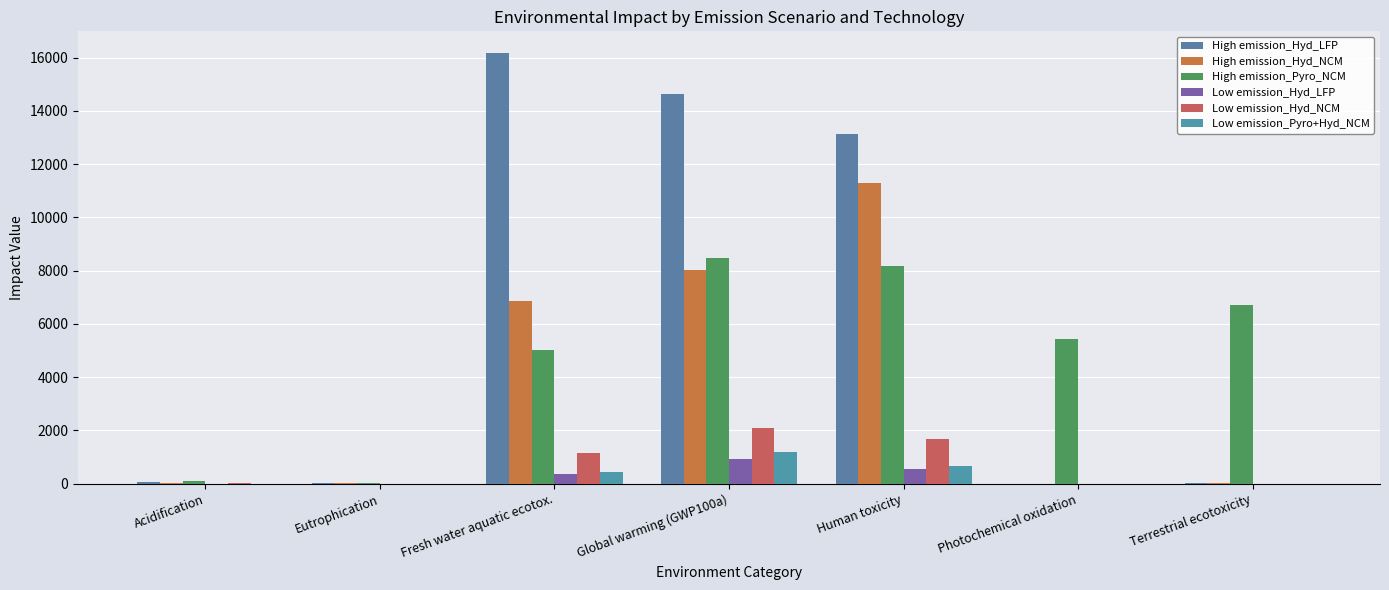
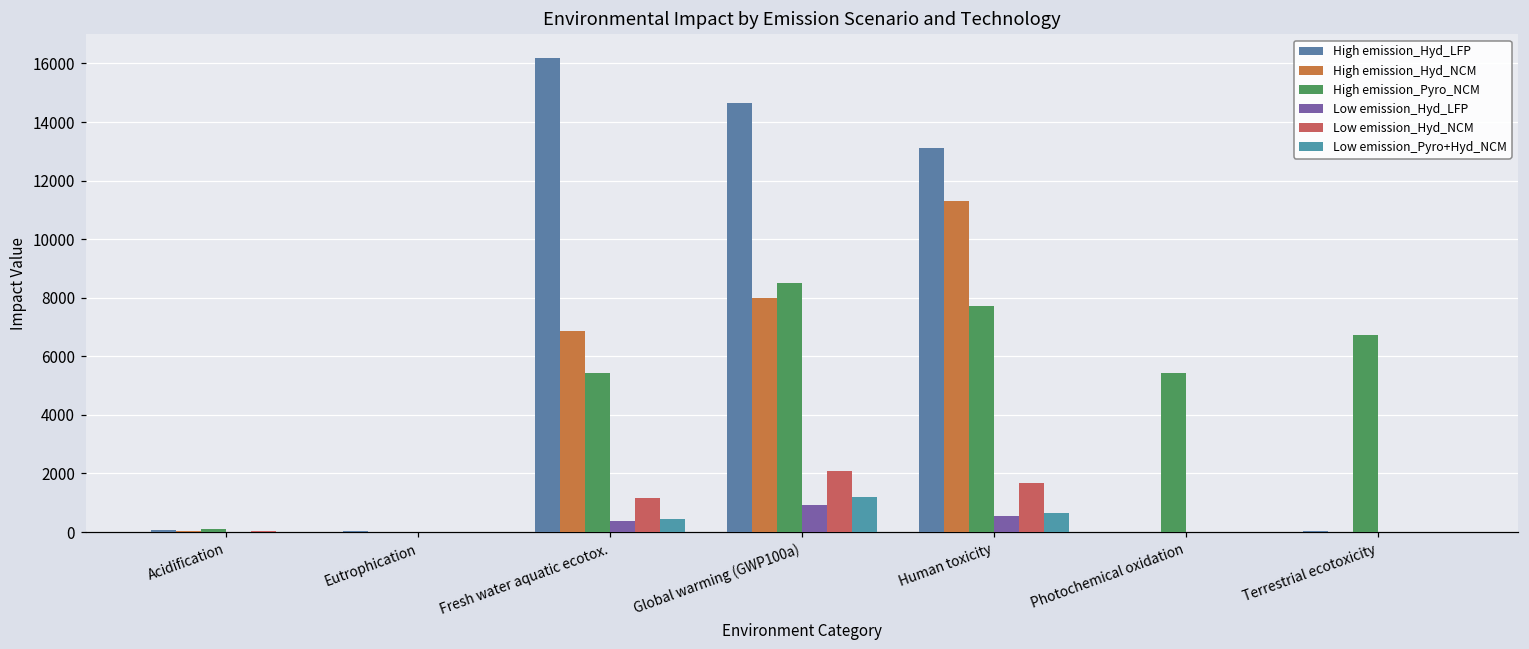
High emission_Pyro_NCM, Fresh water aquatic ecotox.: 5000 -> 5400
High emission_Pyro_NCM, Human toxicity: 8200 -> 7700
